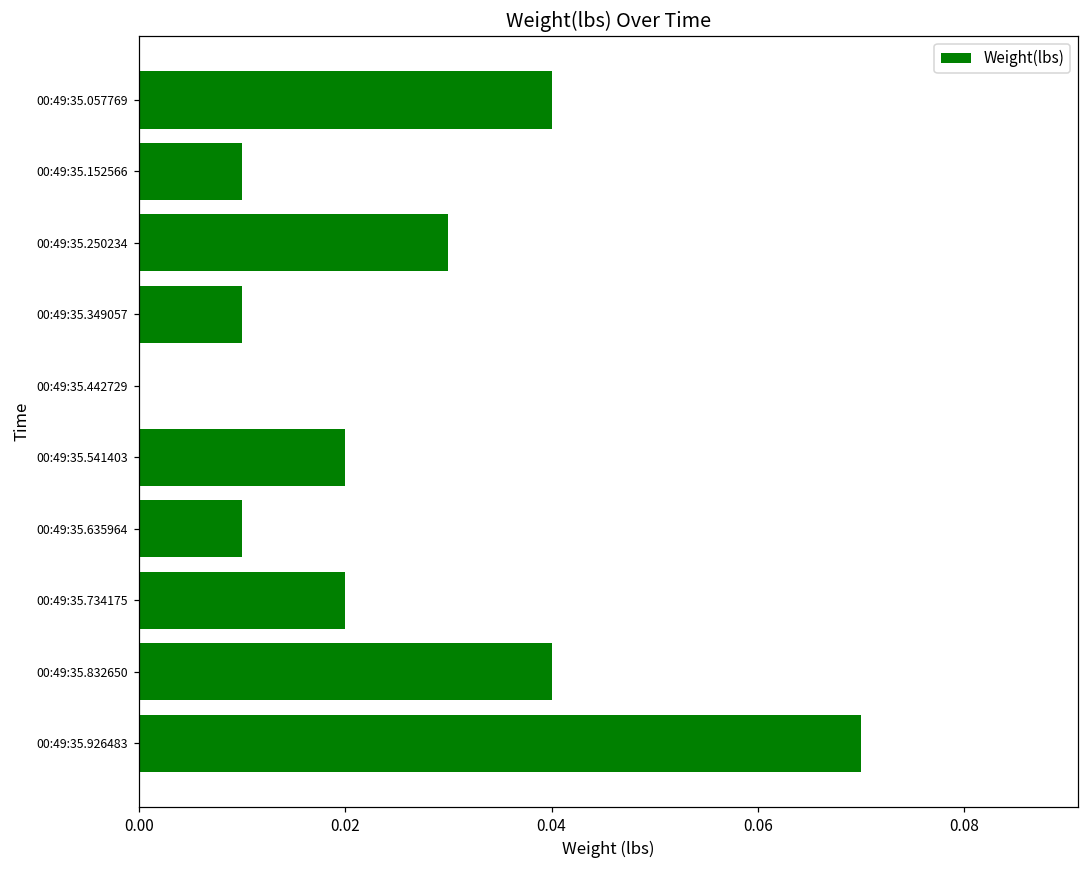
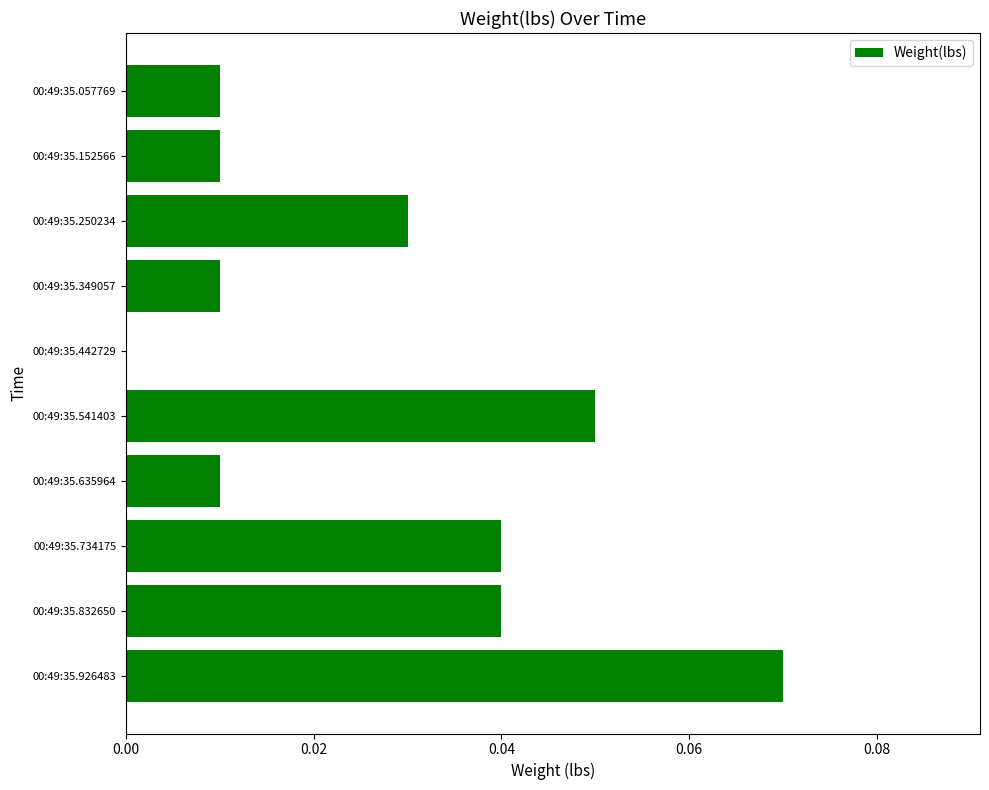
00:49:35.057769: 0.04 -> 0.01
00:49:35.541403: 0.02 -> 0.05
00:49:35.734175: 0.02 -> 0.04
